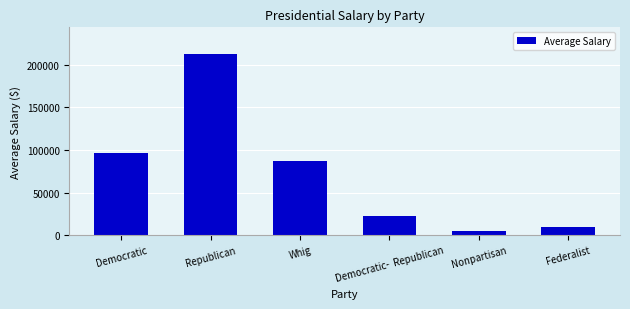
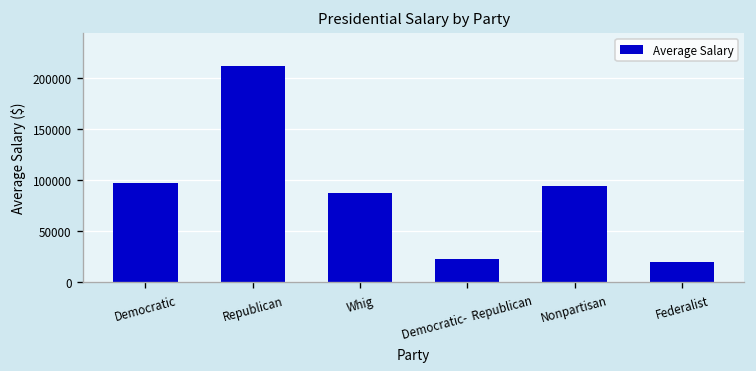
Nonpartisan: 10000 -> 90000
Federalist: 10000 -> 20000
